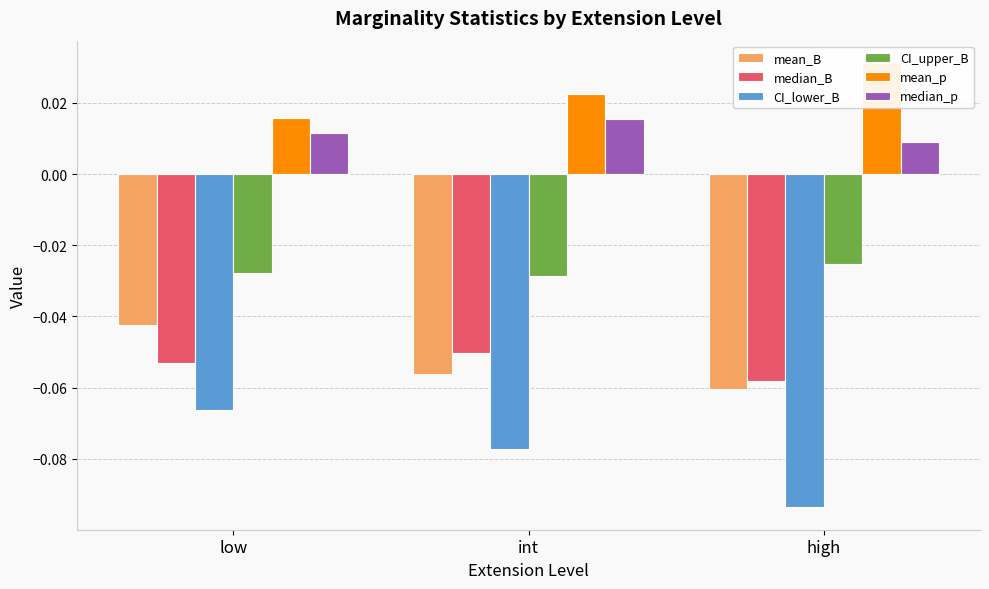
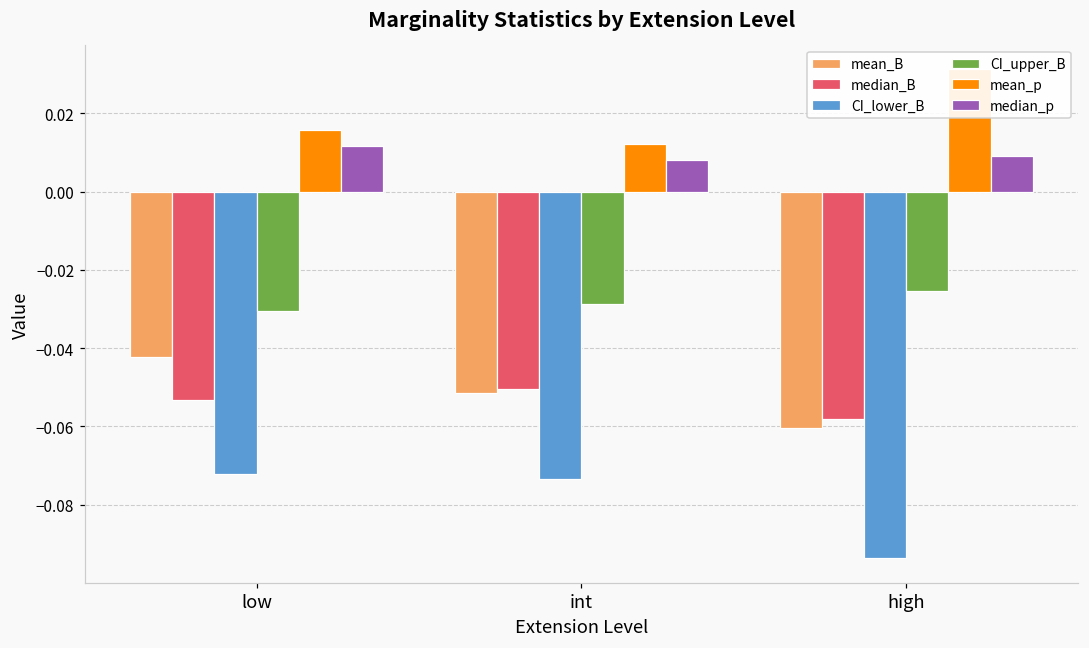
CI_lower_B, low: -0.066 -> -0.072
CI_upper_B, low: -0.028 -> -0.031
mean_B, int: -0.056 -> -0.052
CI_lower_B, int: -0.077 -> -0.074
mean_p, int: 0.022 -> 0.012
median_p, int: 0.016 -> 0.008
